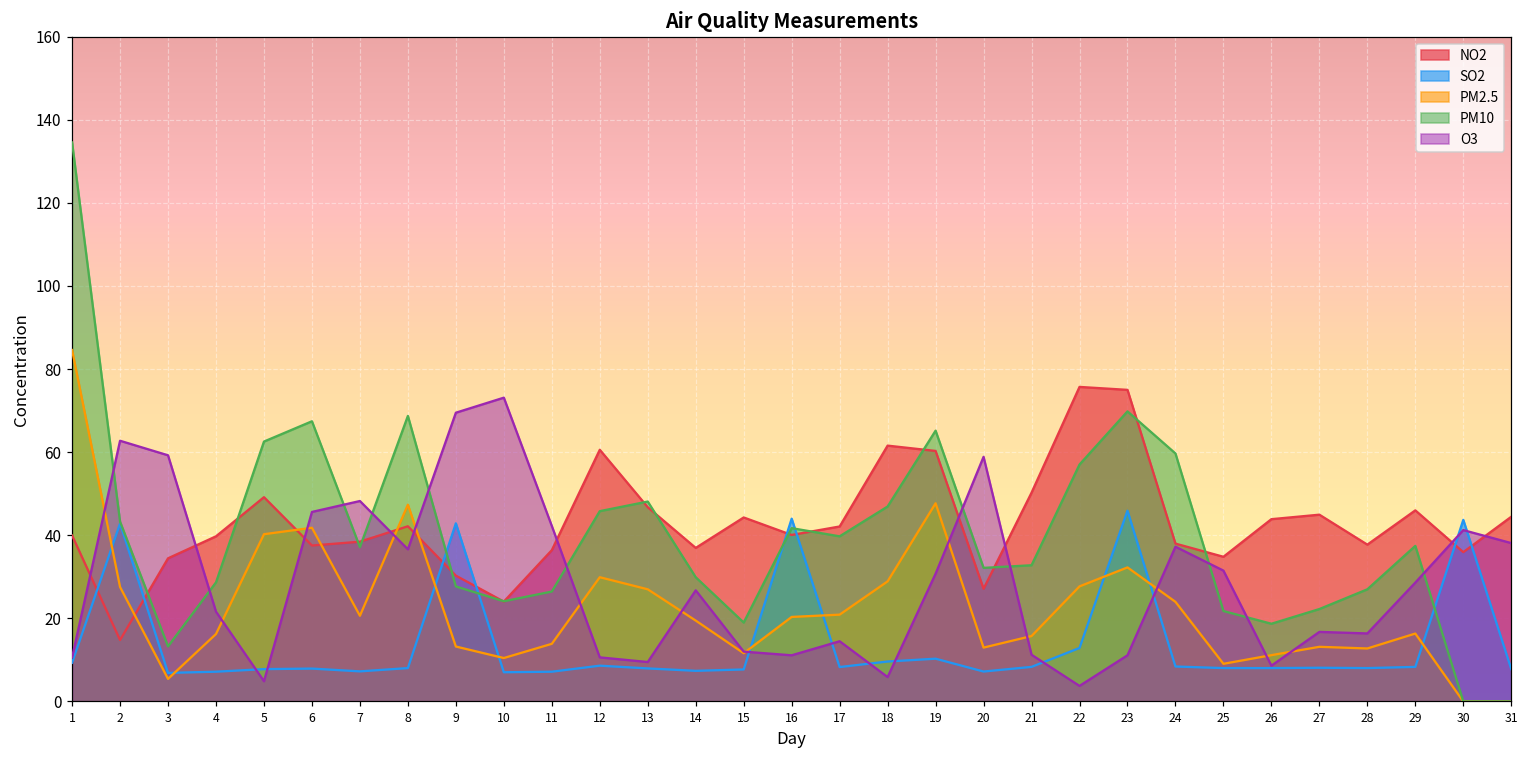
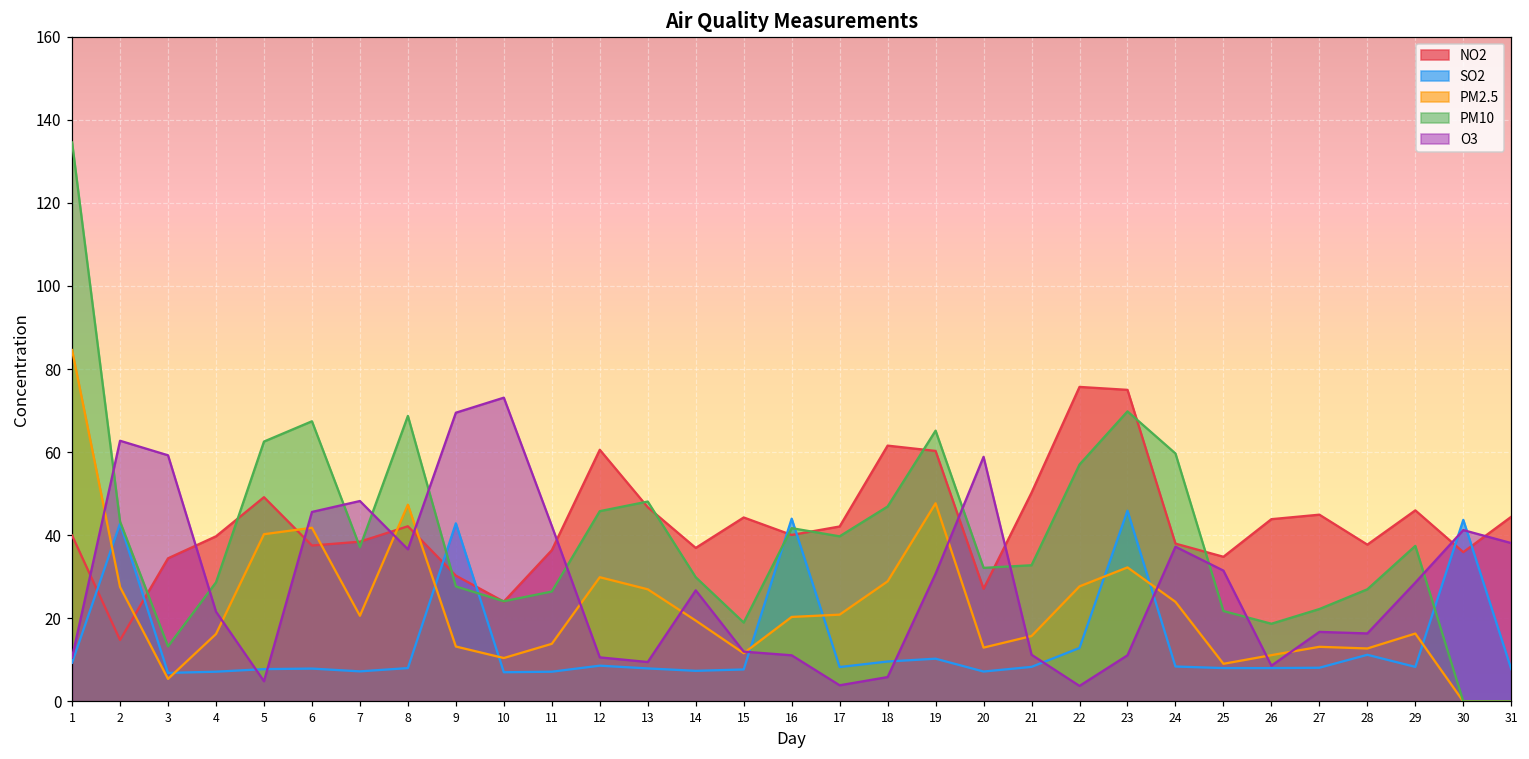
O3, 17: 15 -> 4
SO2, 28: 8 -> 11
